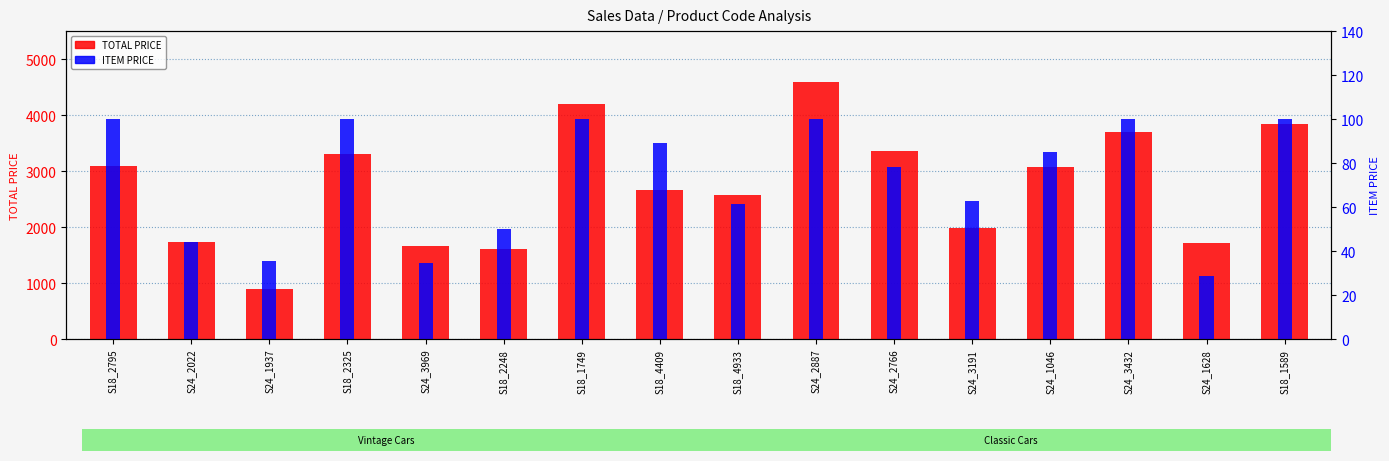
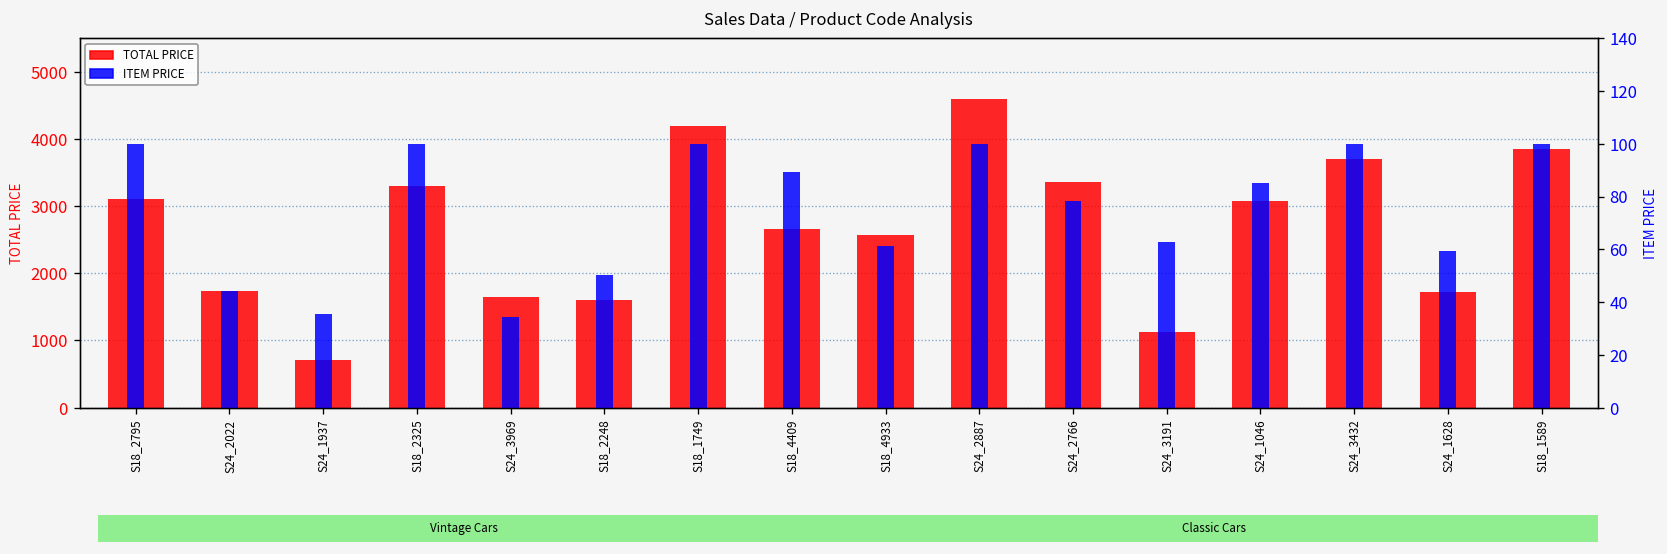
TOTAL PRICE, S24_1937: 900 -> 700
TOTAL PRICE, S24_3191: 2000 -> 1100
ITEM PRICE, S24_1628: 29 -> 59
